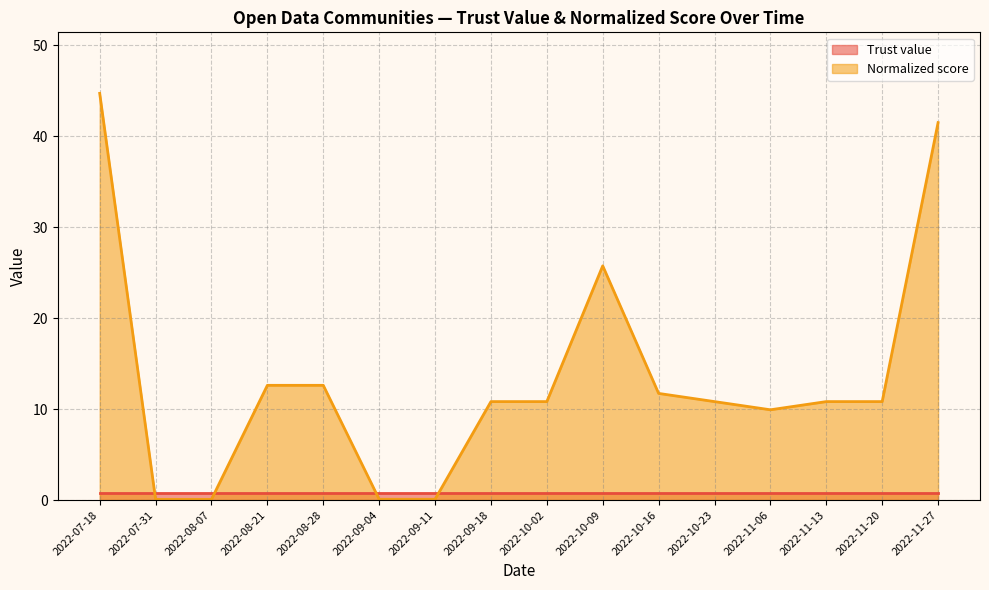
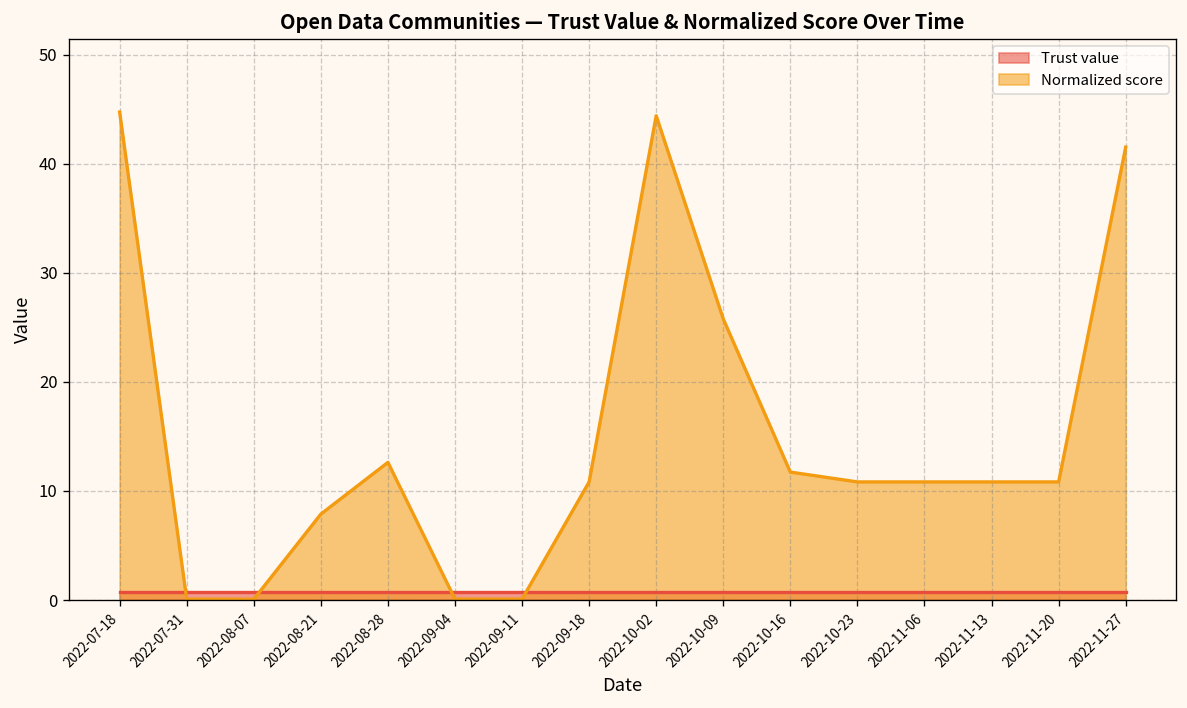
Normalized score, 2022-08-21: 13 -> 8
Normalized score, 2022-10-02: 11 -> 44
Normalized score, 2022-11-06: 10 -> 11
